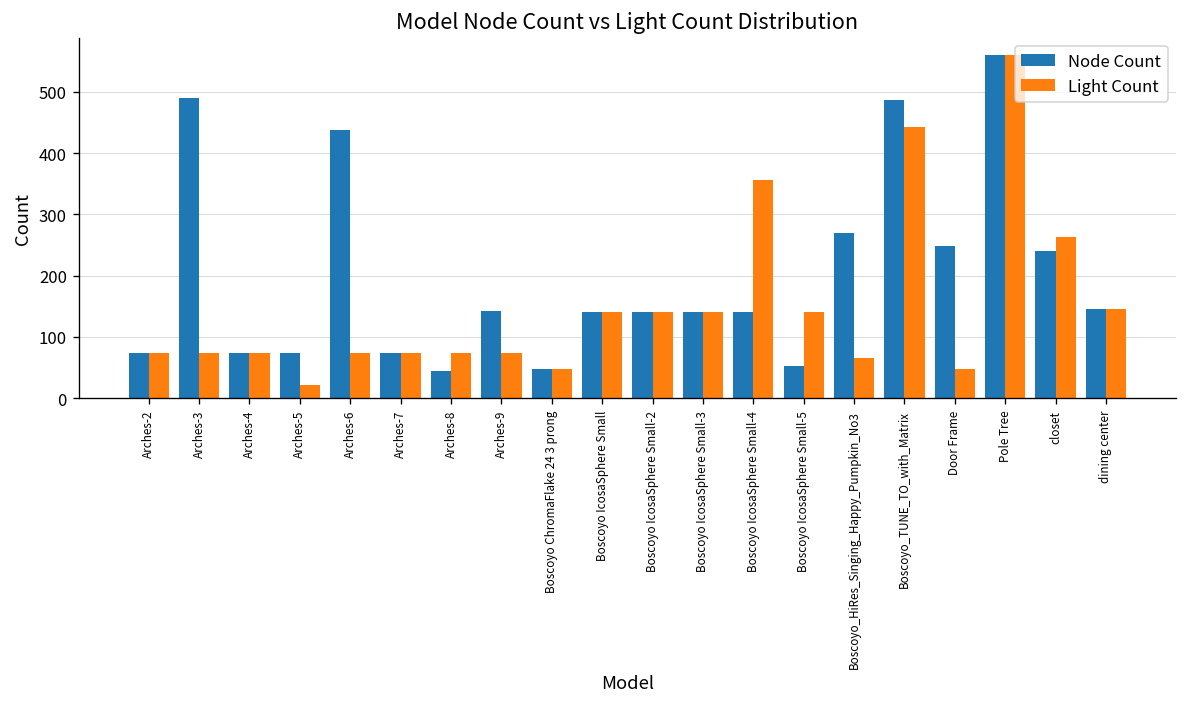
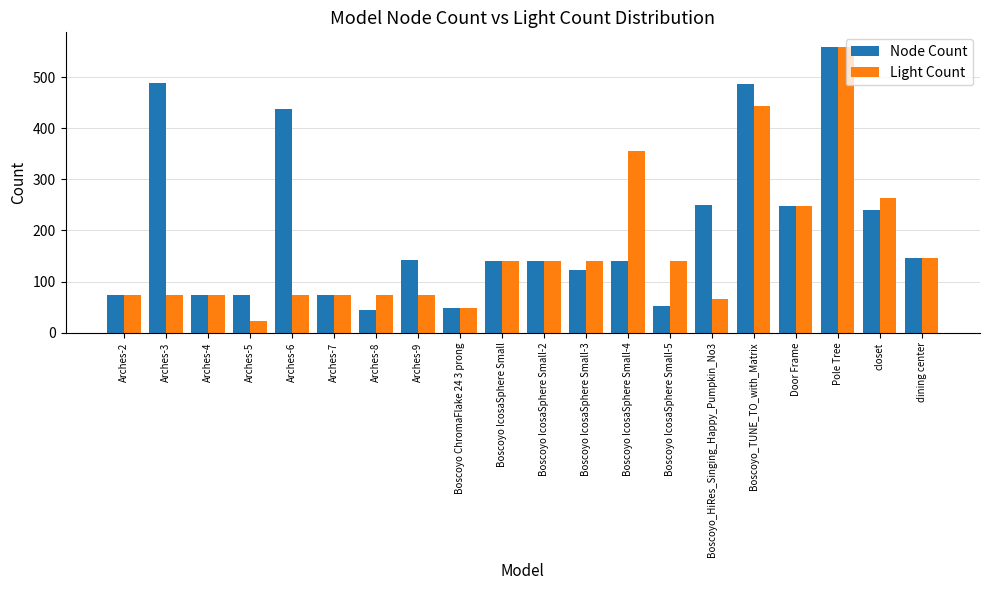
Node Count, Boscoyo IcosaSphere Small-3: 140 -> 120
Node Count, Boscoyo_HiRes_Singing_Happy_Pumpkin_No3: 270 -> 250
Light Count, Door Frame: 50 -> 250
